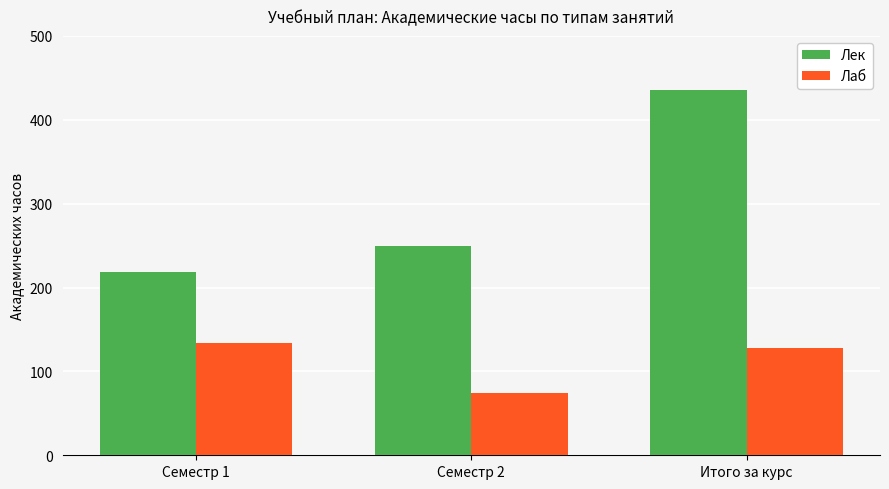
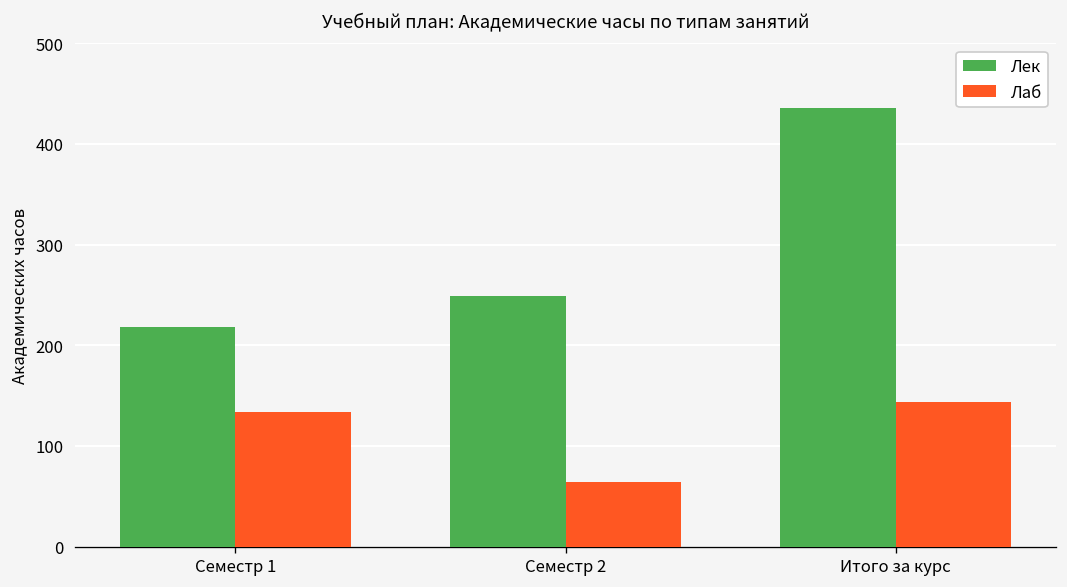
Лаб, Семестр 2: 70 -> 60
Лаб, Итого за курс: 130 -> 140
